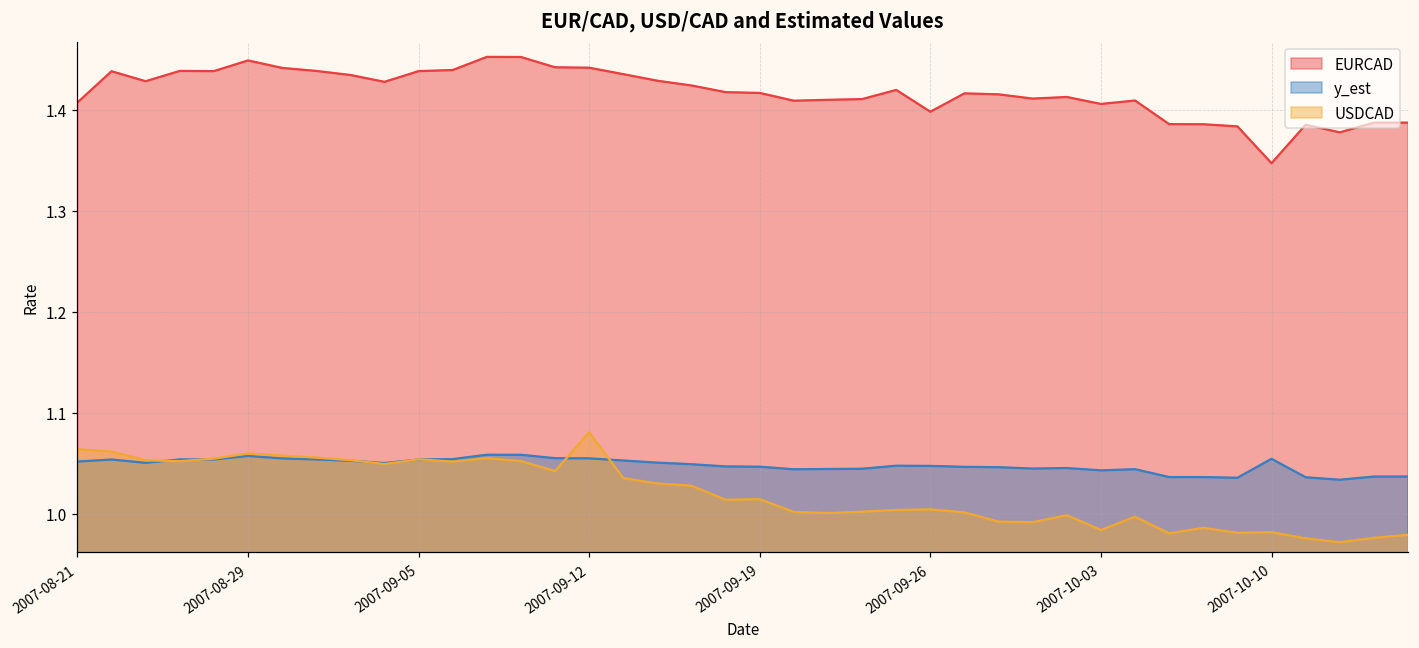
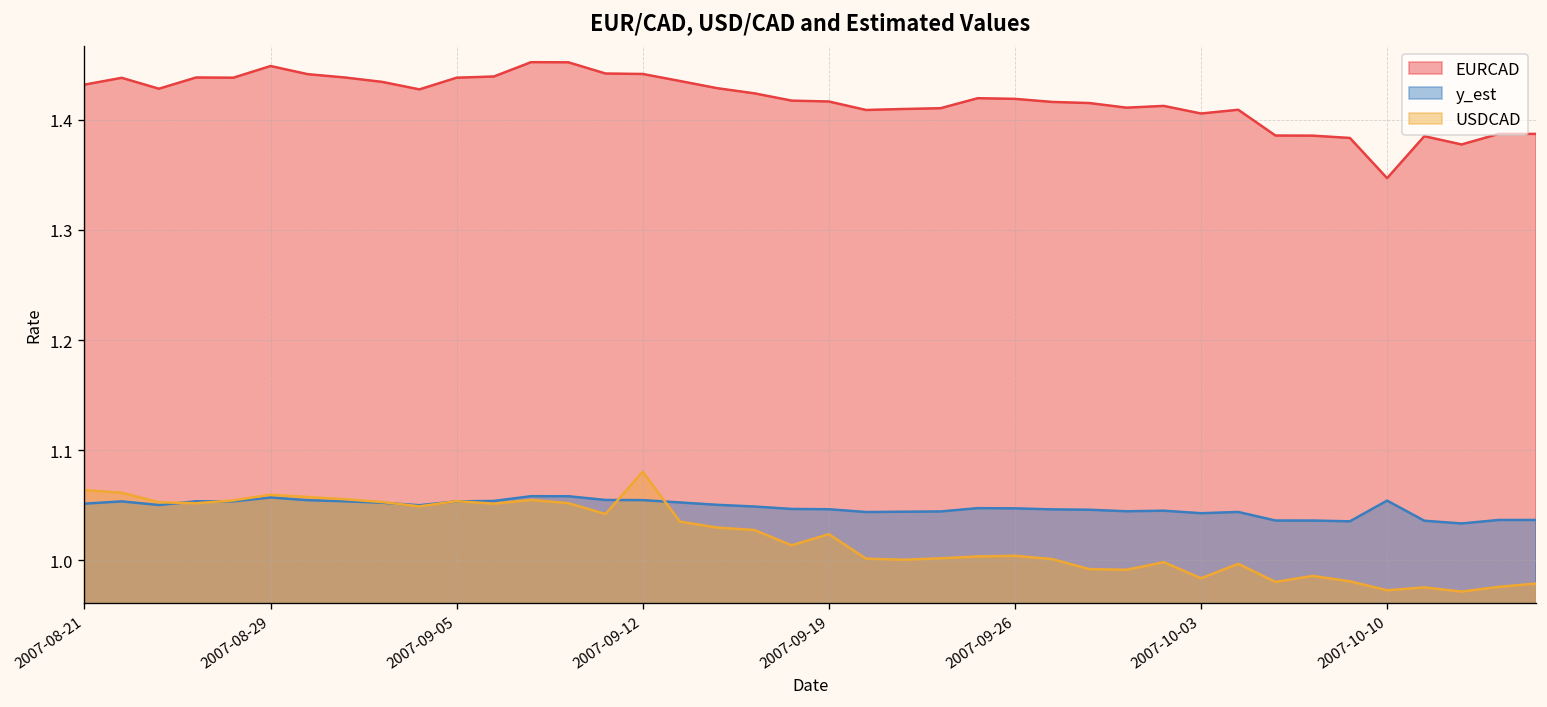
EURCAD, 2007-08-21: 1.41 -> 1.43
USDCAD, 2007-09-19: 1.01 -> 1.02
EURCAD, 2007-09-26: 1.40 -> 1.42
USDCAD, 2007-10-10: 0.98 -> 0.97
